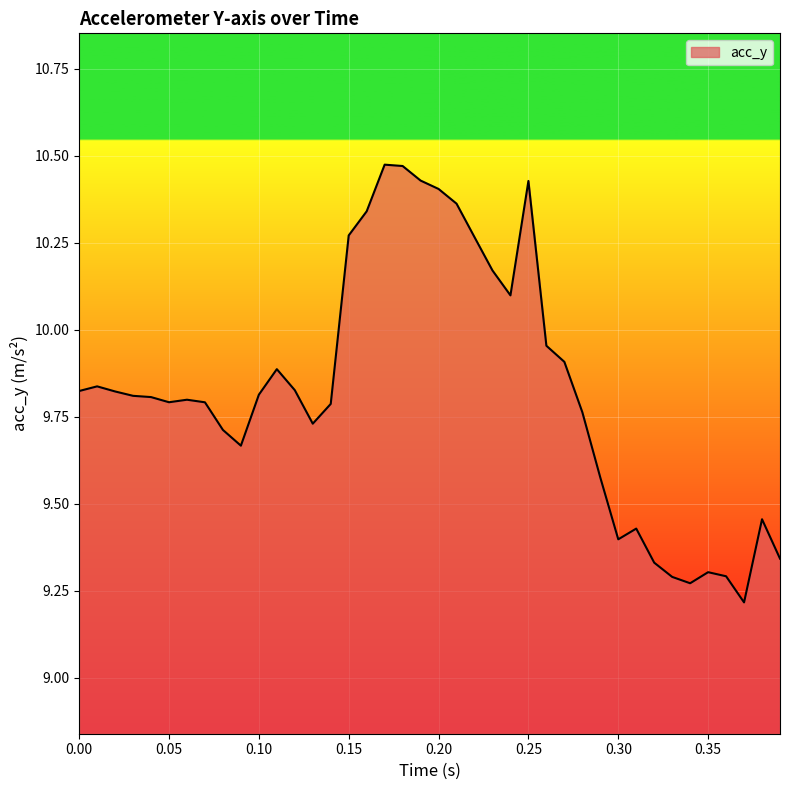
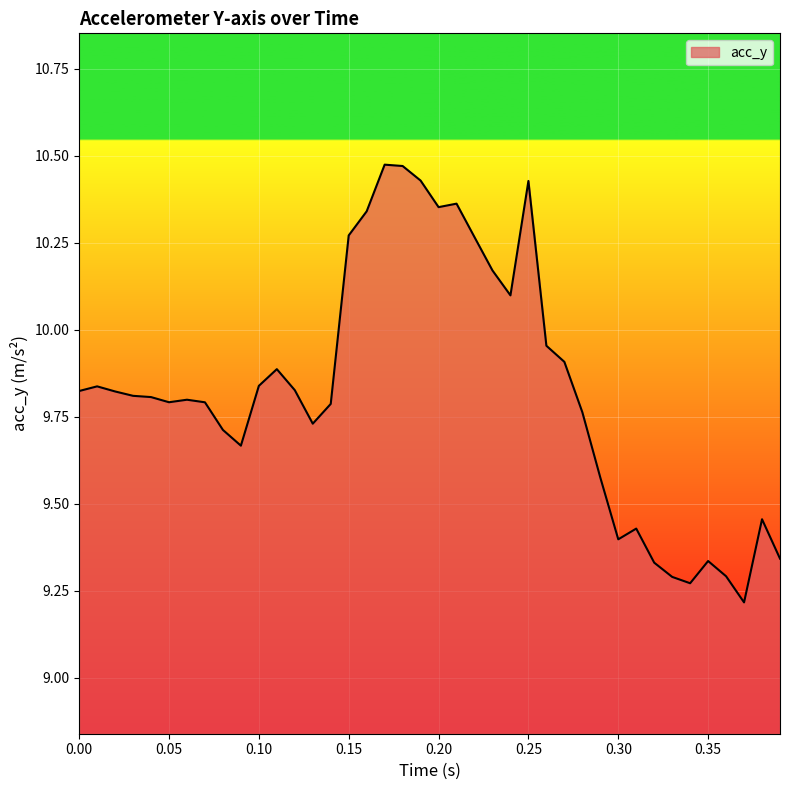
0.10: 9.81 -> 9.84
0.20: 10.40 -> 10.35
0.35: 9.30 -> 9.34
